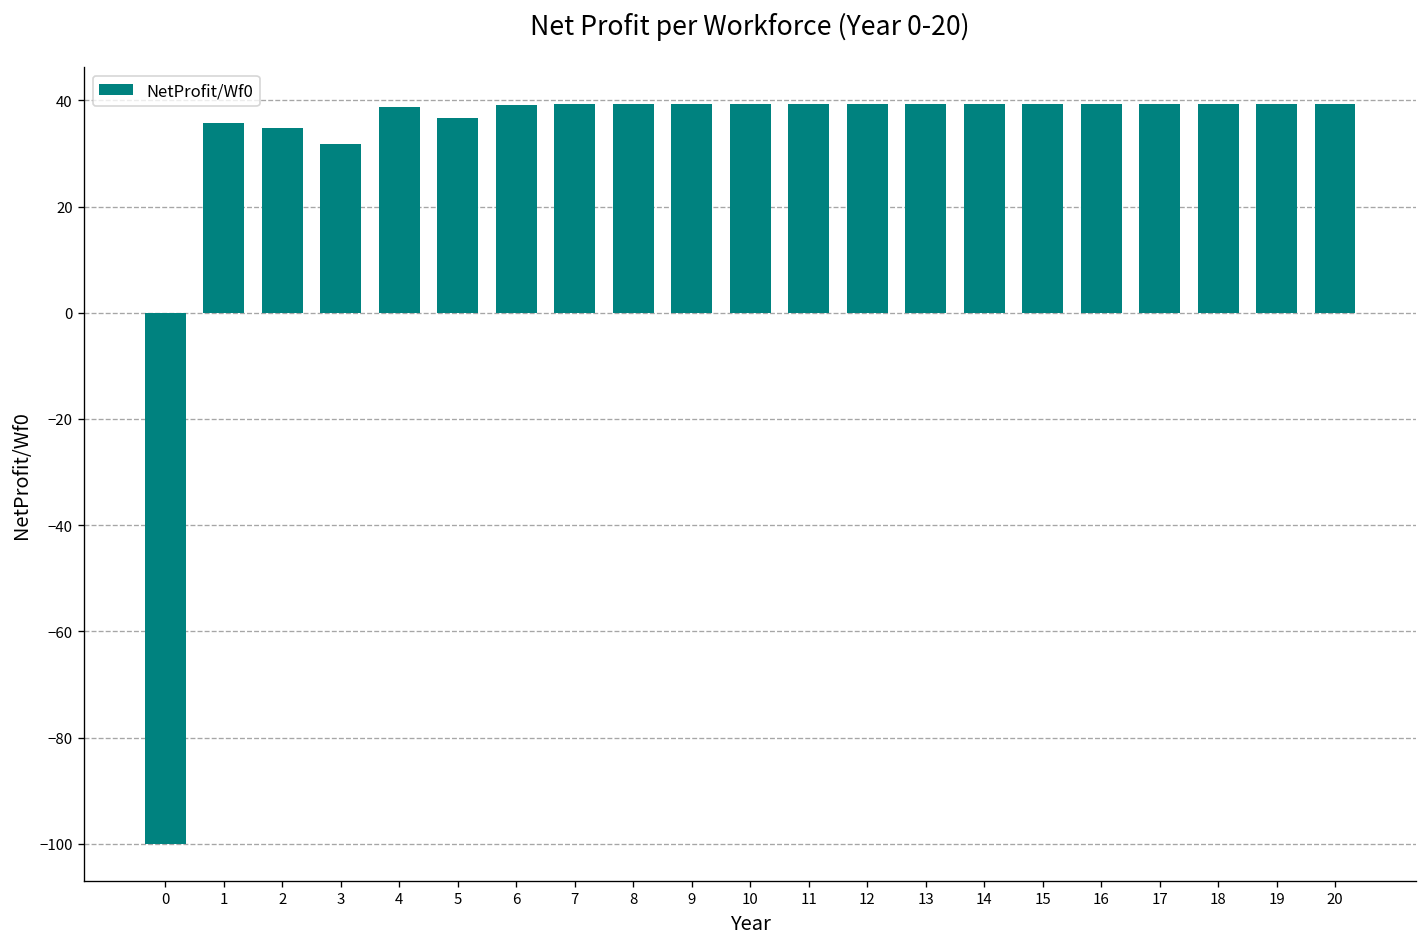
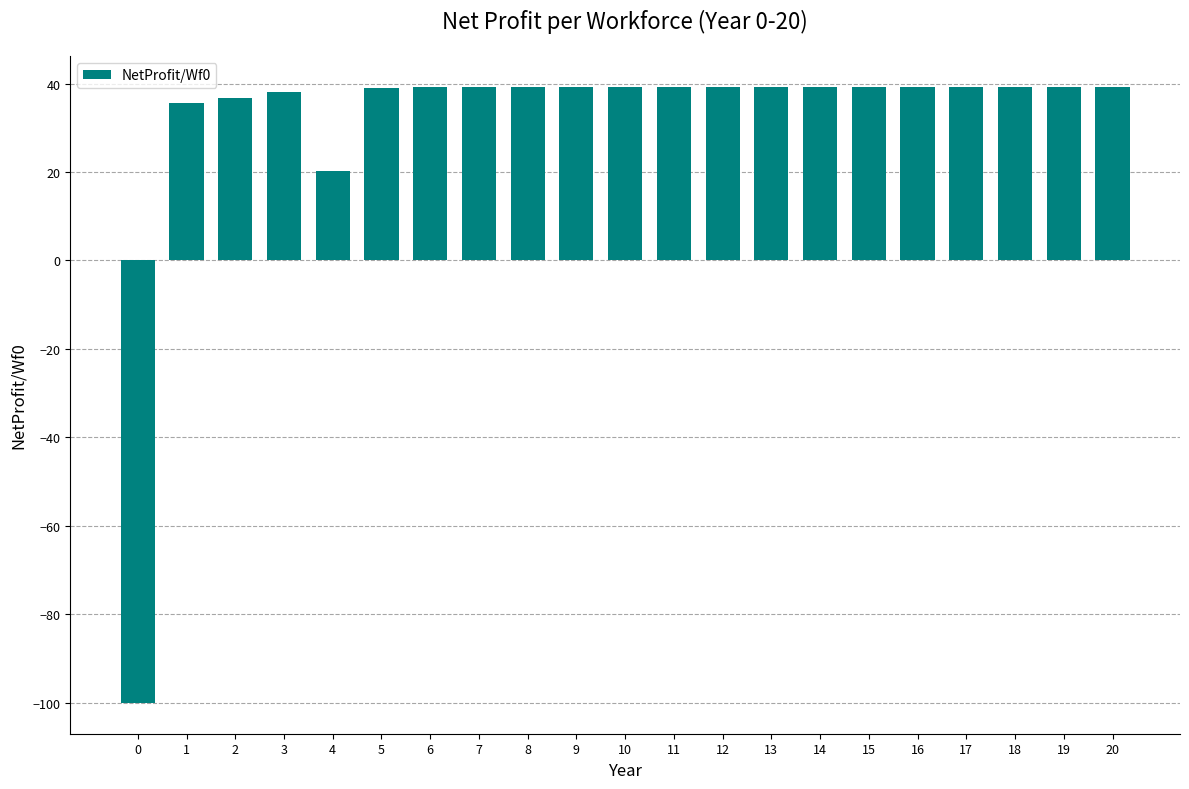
2: 35 -> 37
3: 32 -> 38
4: 39 -> 20
5: 37 -> 39
